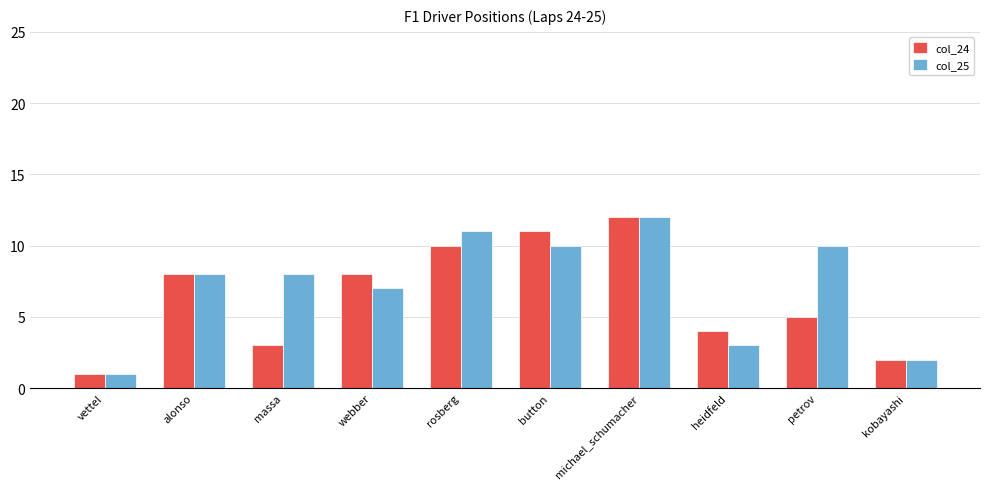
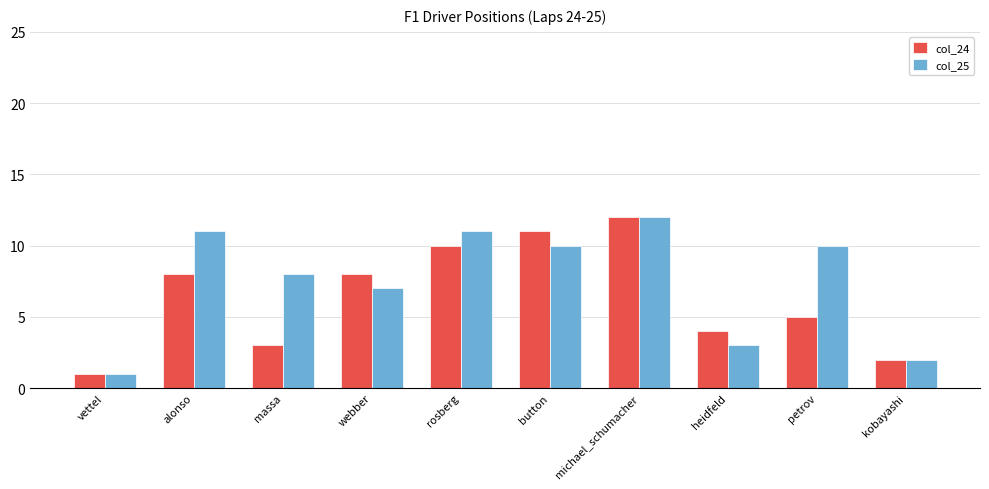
col_25, alonso: 8 -> 11
